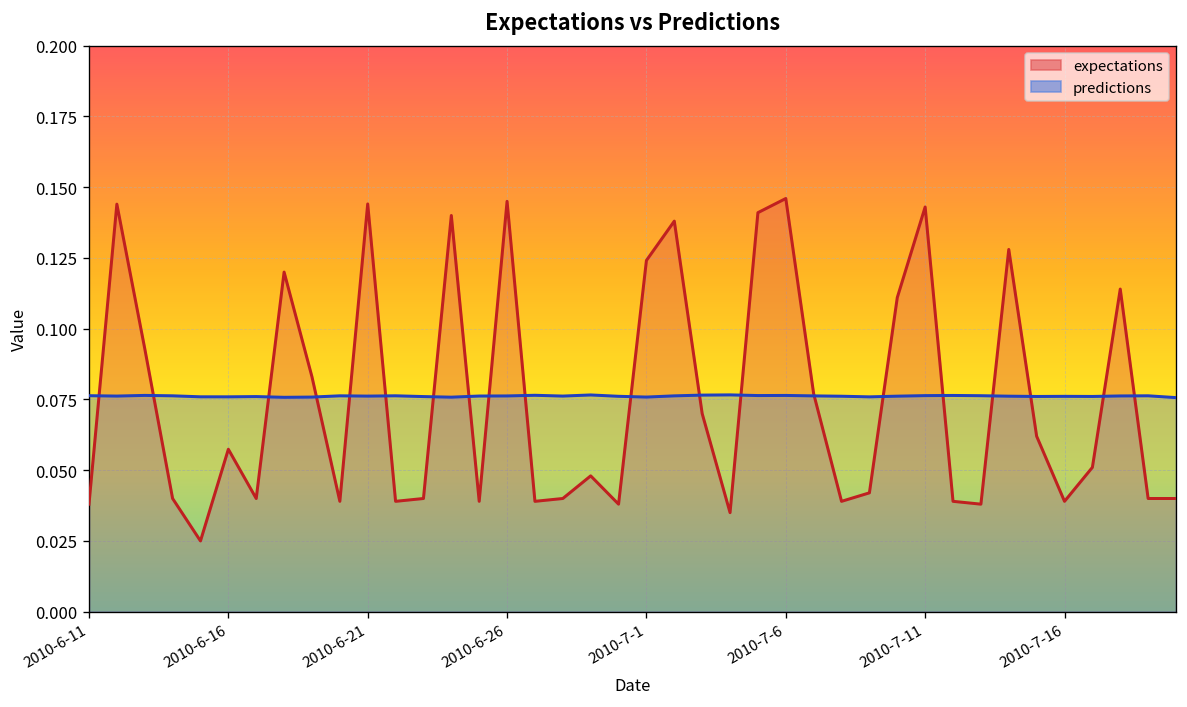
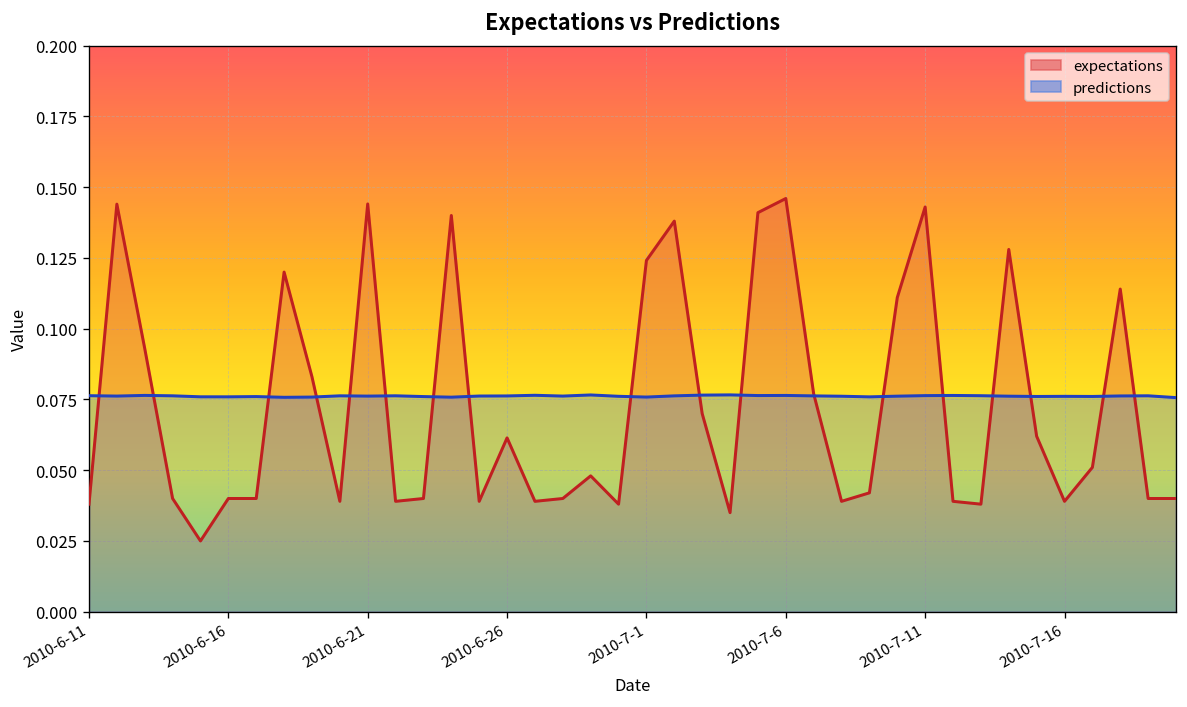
expectations, 2010-6-16: 0.057 -> 0.040
expectations, 2010-6-26: 0.145 -> 0.061
